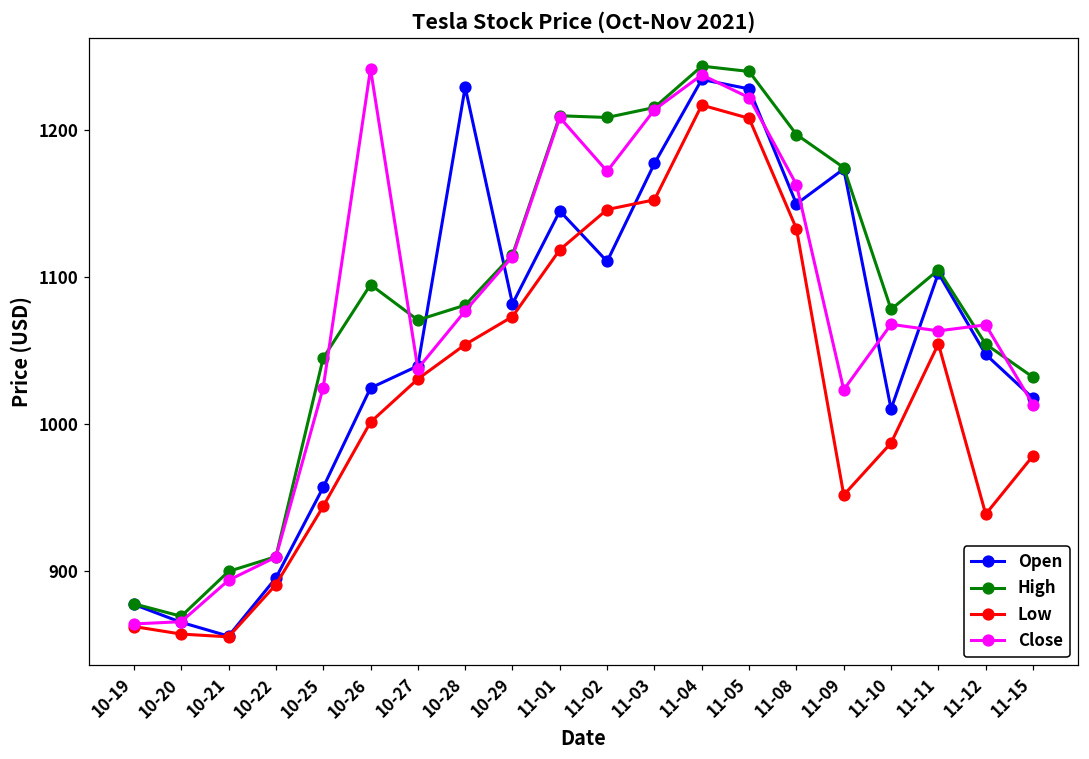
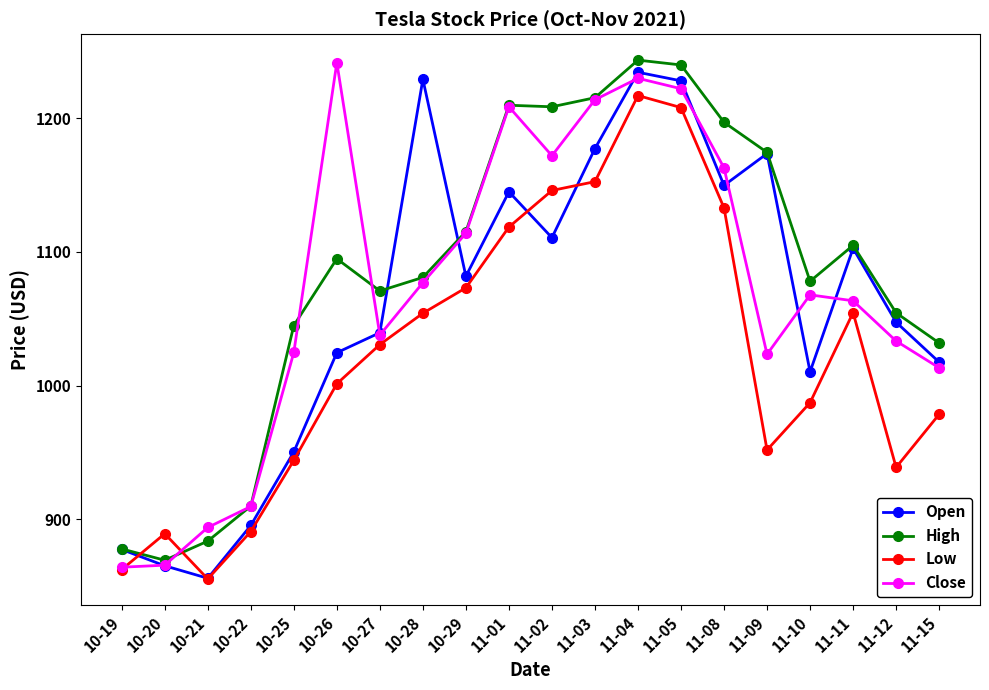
Low, 10-20: 857 -> 889
High, 10-21: 900 -> 884
Open, 10-25: 957 -> 951
Close, 11-04: 1238 -> 1230
Close, 11-12: 1068 -> 1033
